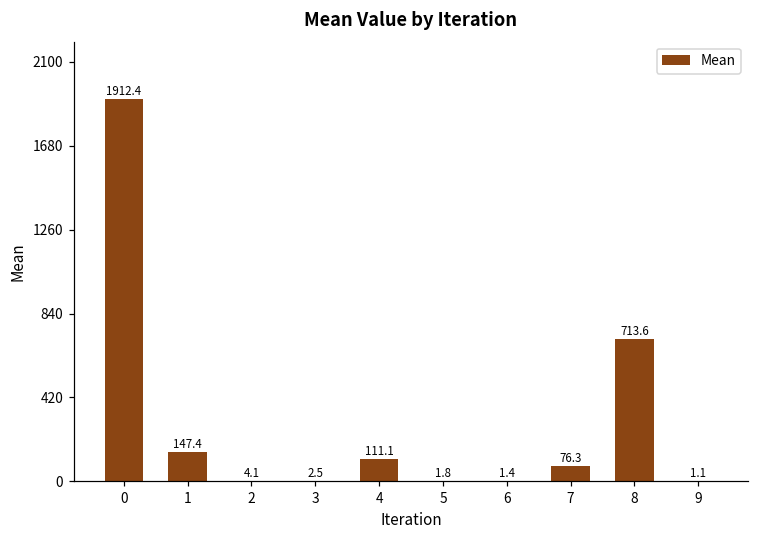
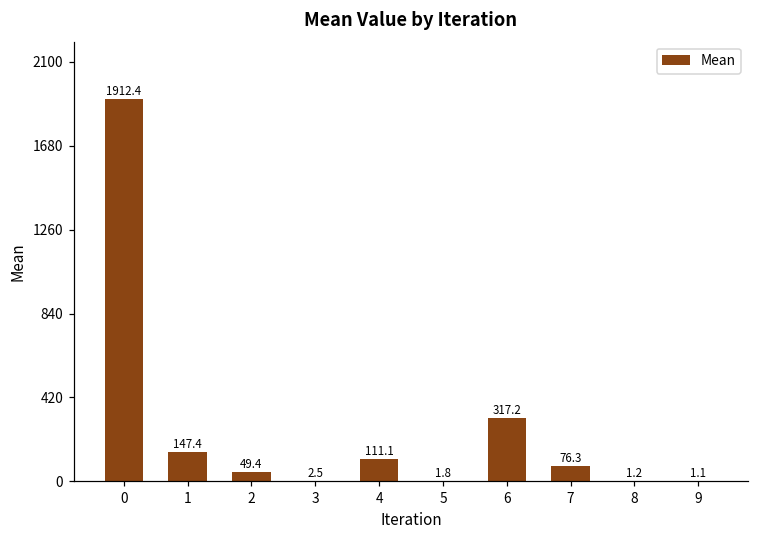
2: 4.1 -> 49.4
6: 1.4 -> 317.2
8: 713.6 -> 1.2
